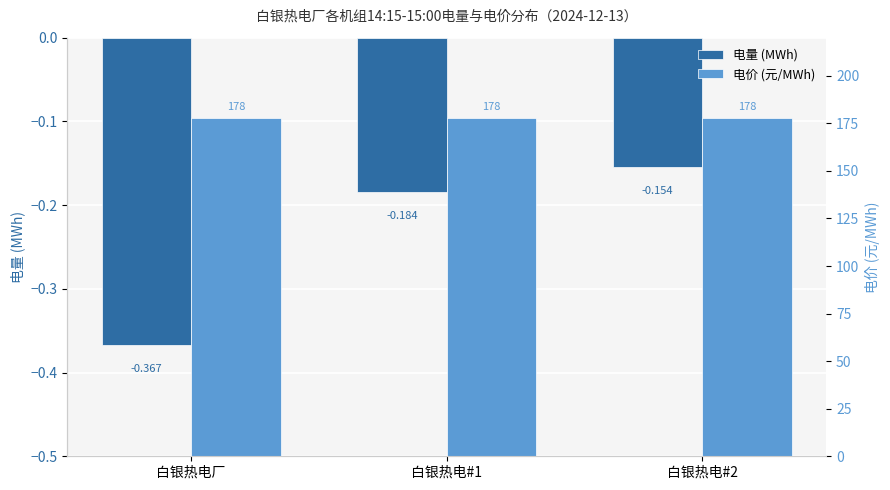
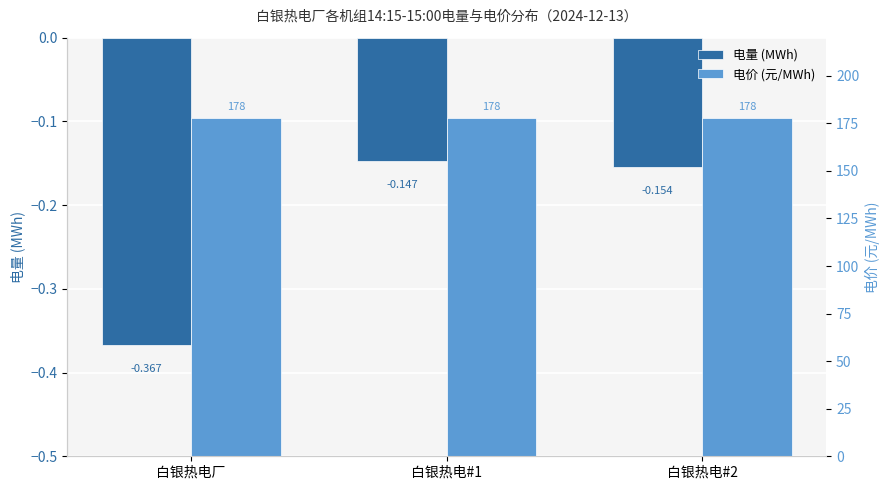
电量 (MWh), 白银热电#1: -0.184 -> -0.147
